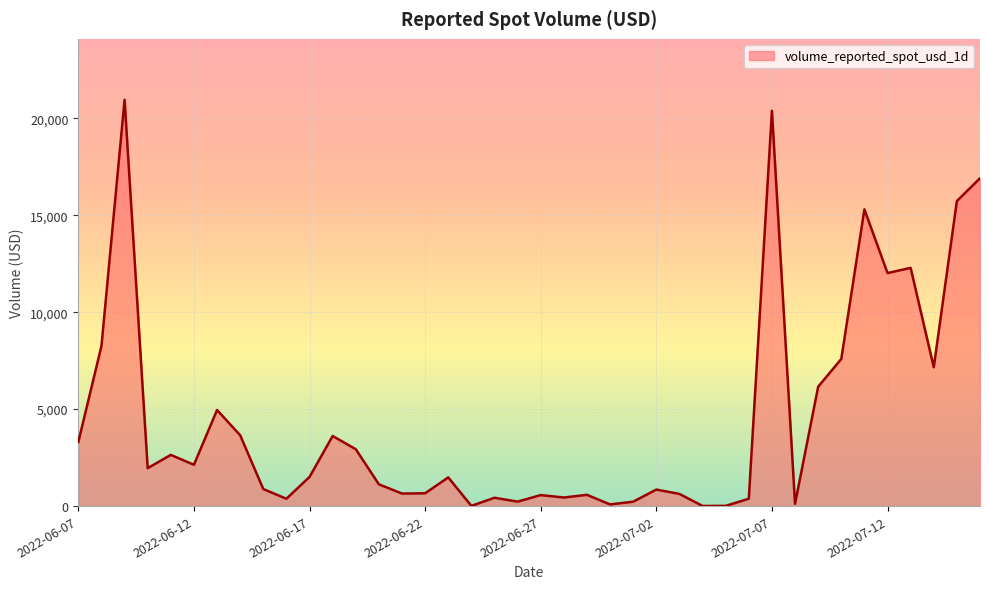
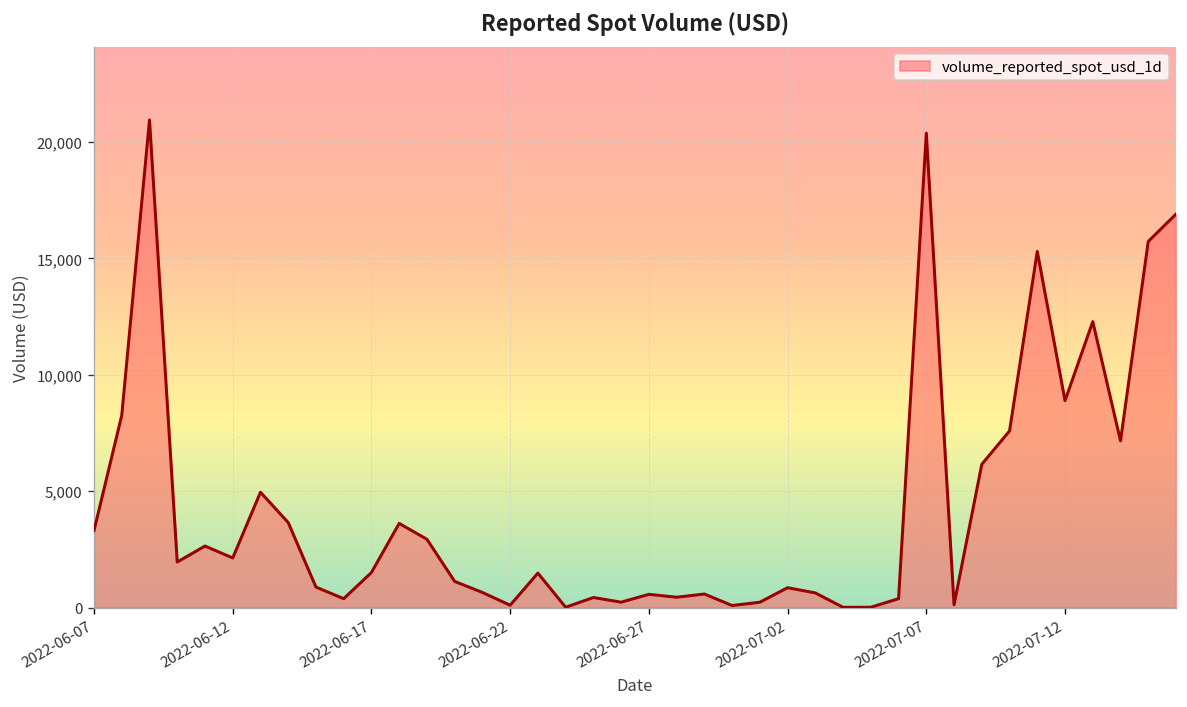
2022-06-22: 700 -> 100
2022-07-12: 12,000 -> 8,900
